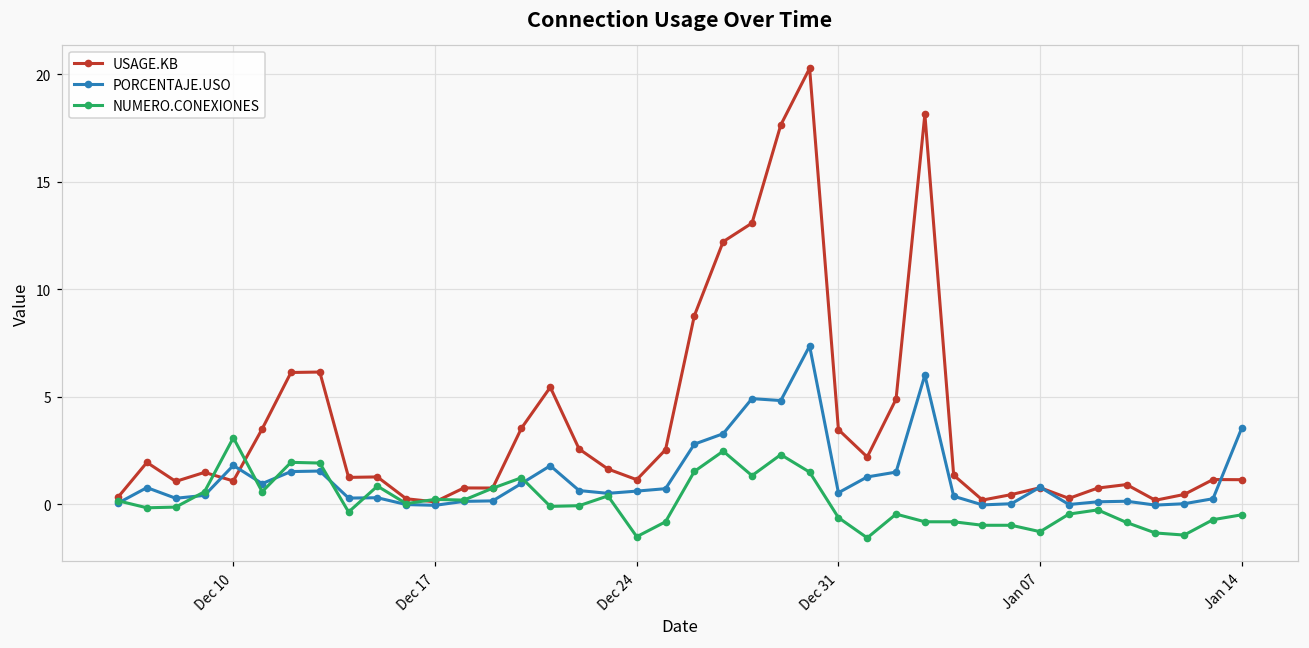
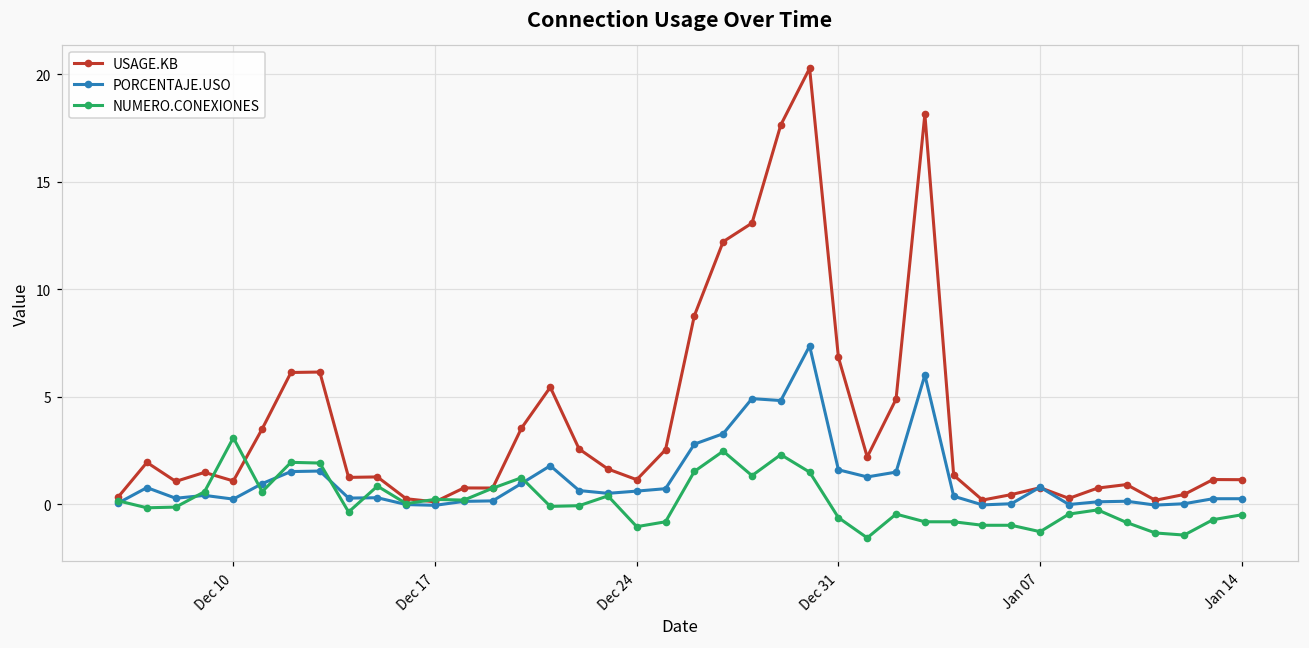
PORCENTAJE.USO, Dec 10: 1.8 -> 0.2
NUMERO.CONEXIONES, Dec 24: -1.5 -> -1.0
USAGE.KB, Dec 31: 3.5 -> 6.8
PORCENTAJE.USO, Dec 31: 0.5 -> 1.6
PORCENTAJE.USO, Jan 14: 3.6 -> 0.3
